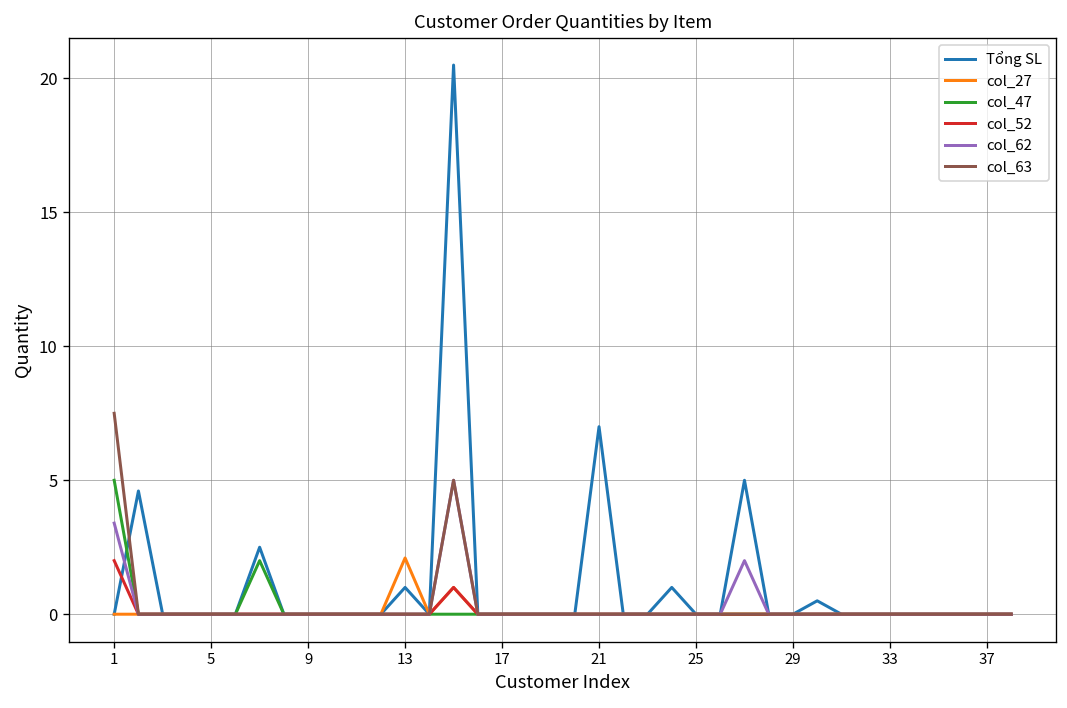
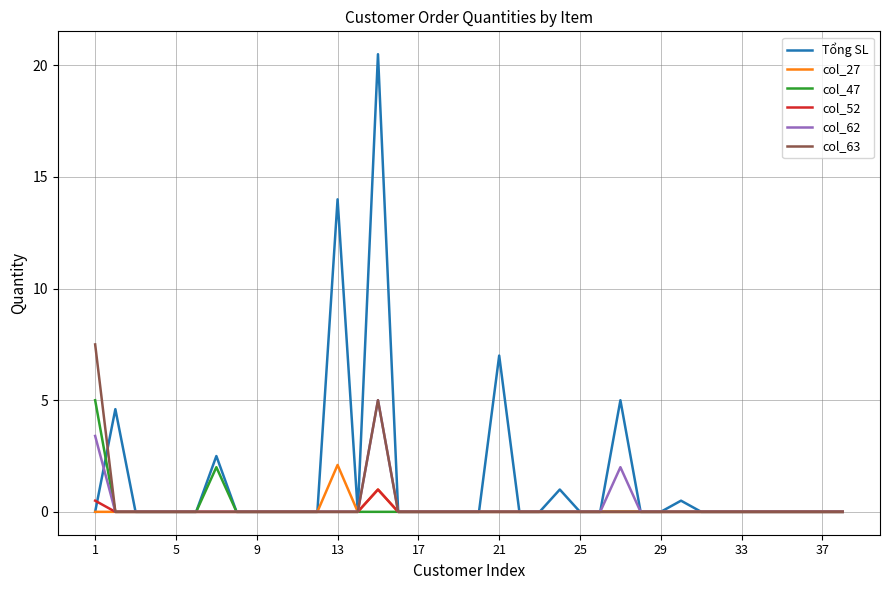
col_52, 1: 2.0 -> 0.5
Tổng SL, 13: 1 -> 14
